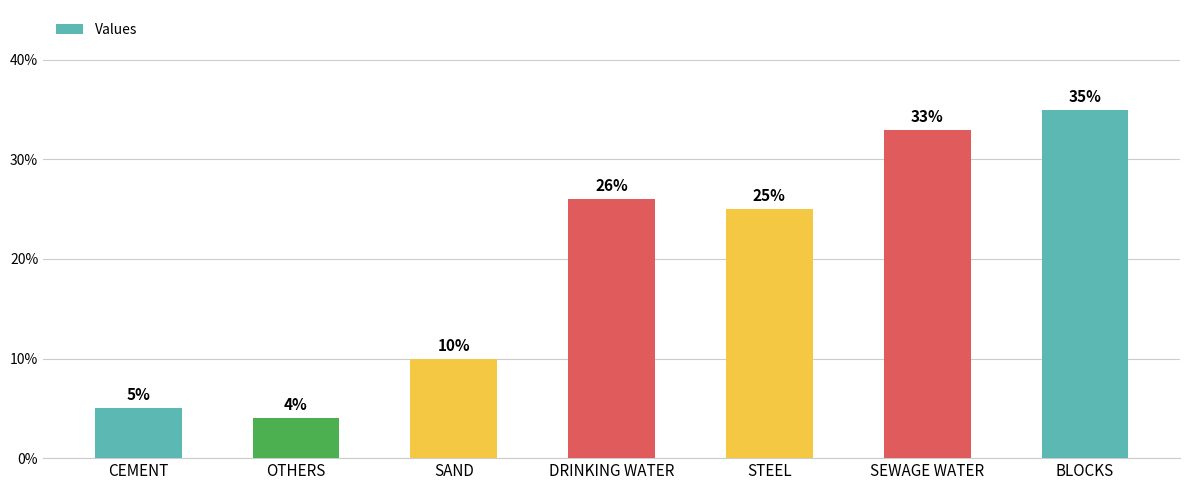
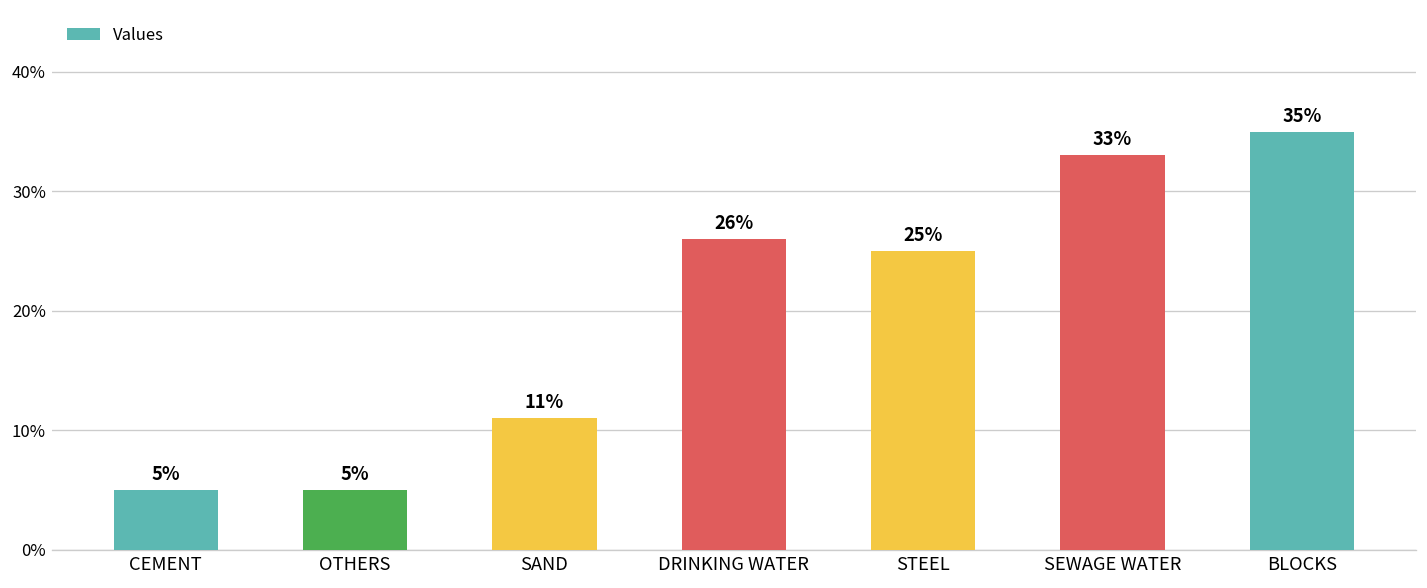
OTHERS: 4% -> 5%
SAND: 10% -> 11%
